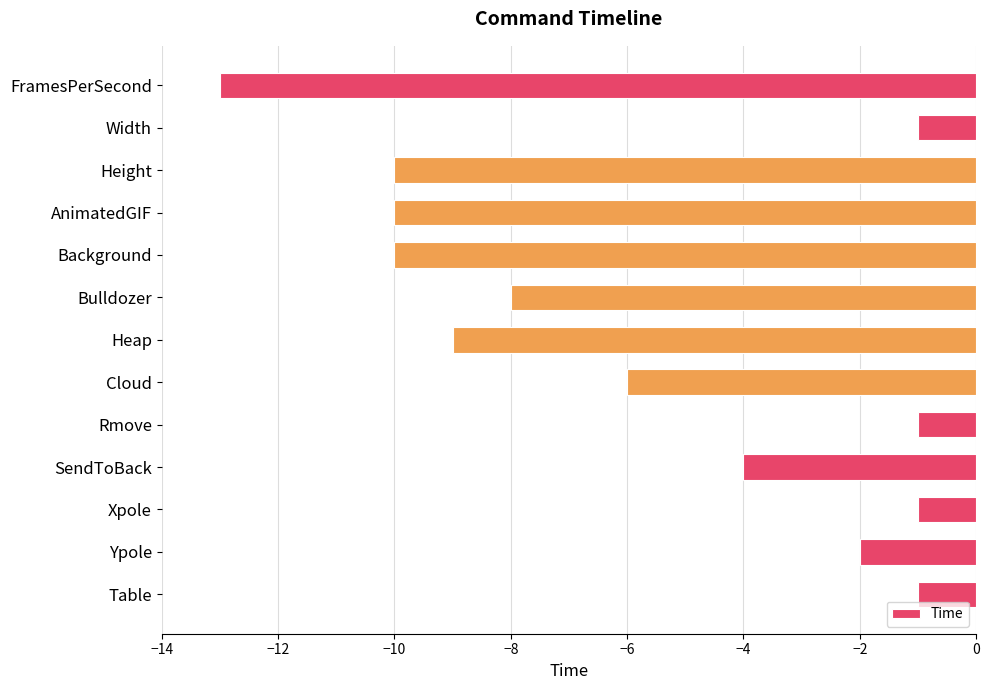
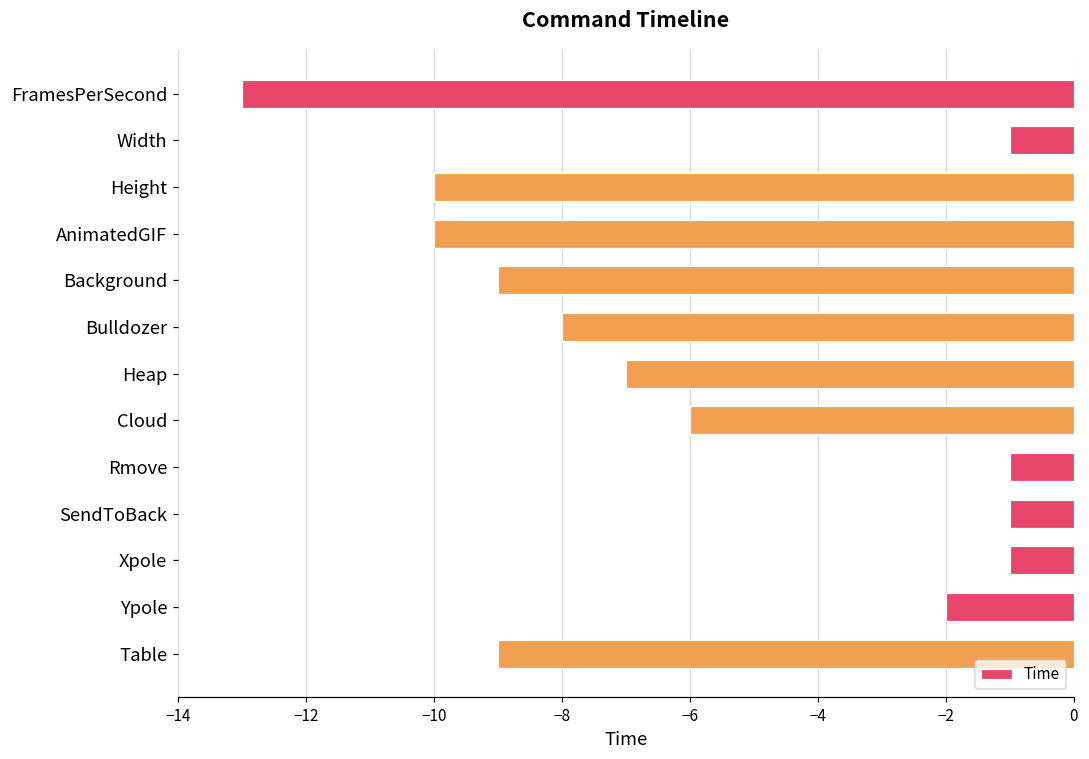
Background: -10 -> -9
Heap: -9 -> -7
SendToBack: -4 -> -1
Table: -1 -> -9
